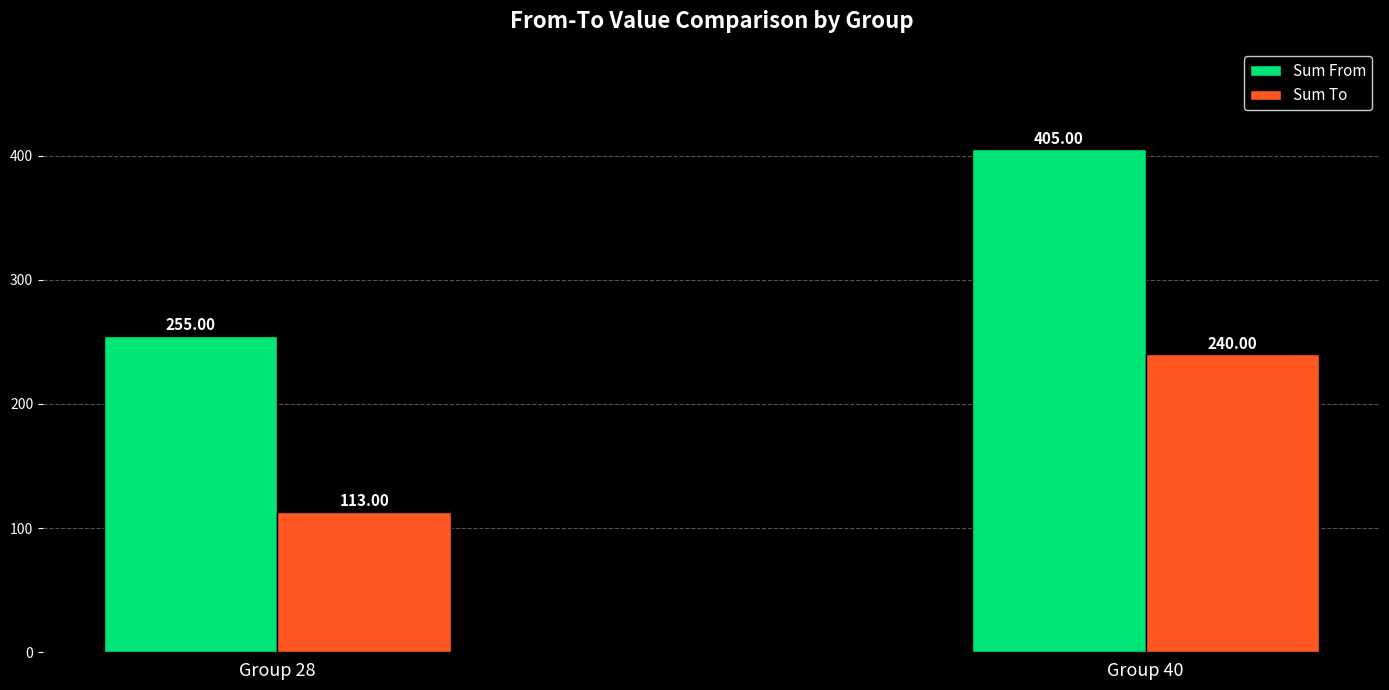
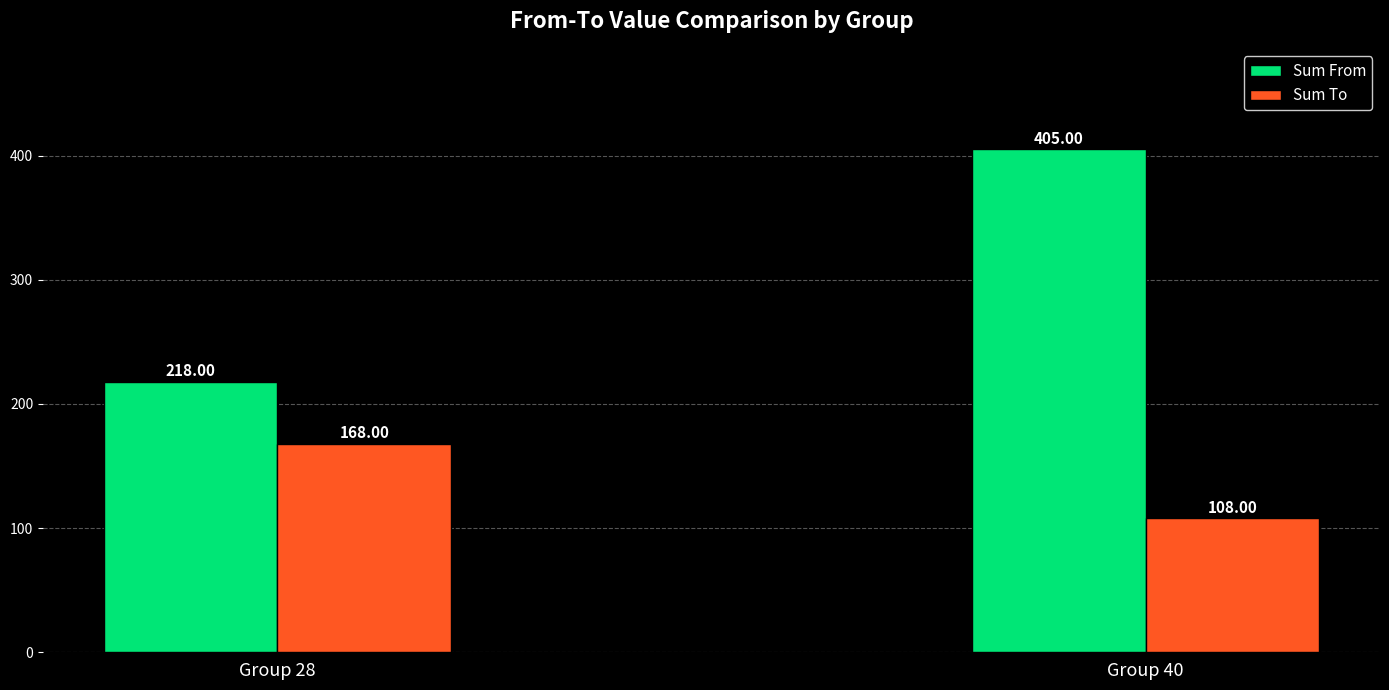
Sum From, Group 28: 255.00 -> 218.00
Sum To, Group 28: 113.00 -> 168.00
Sum To, Group 40: 240.00 -> 108.00
